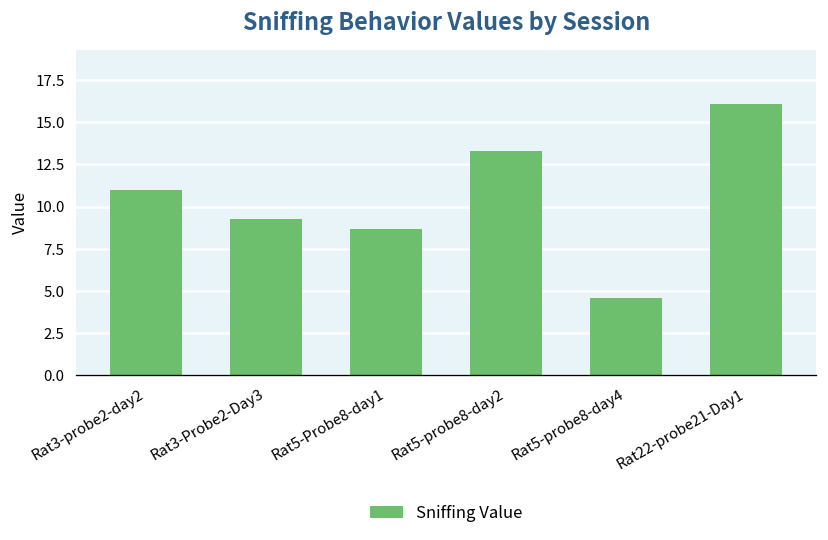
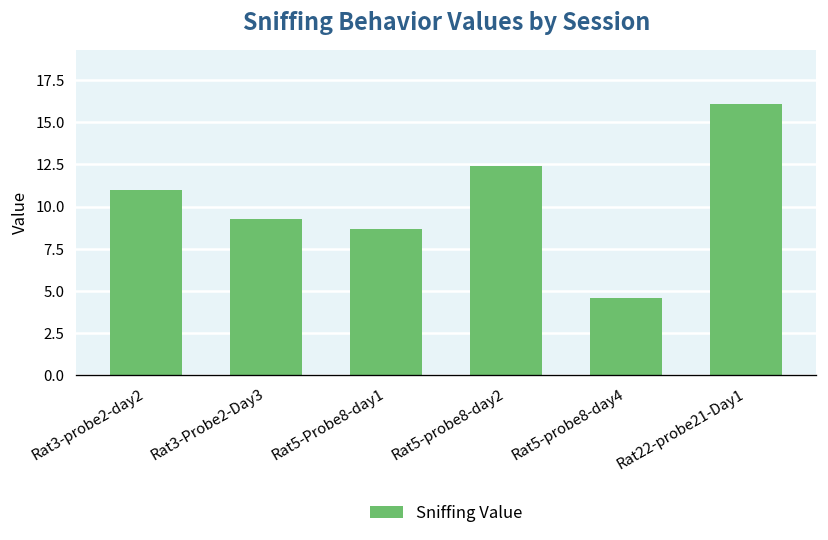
Rat5-probe8-day2: 13.3 -> 12.4
